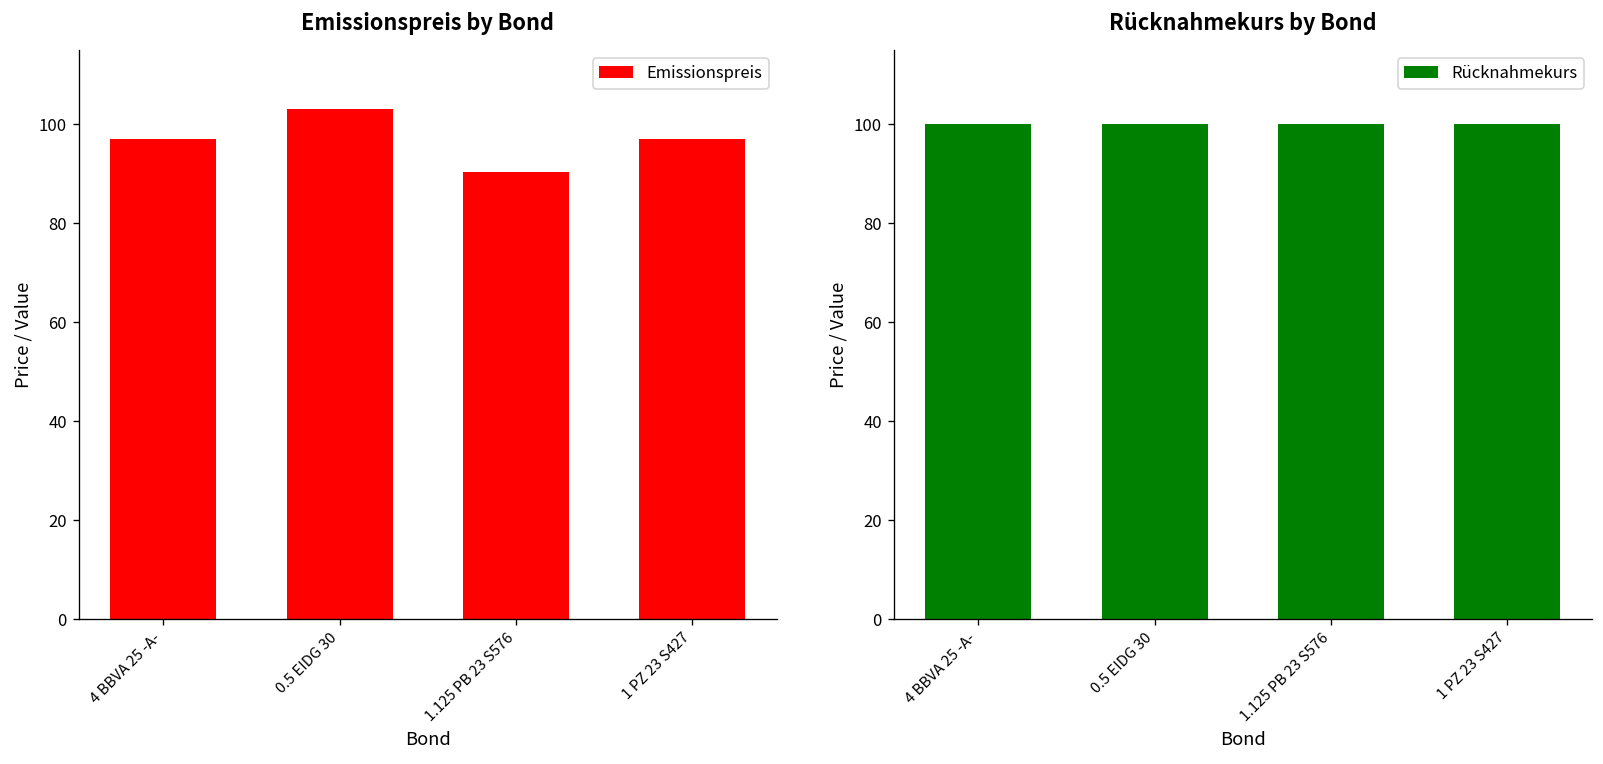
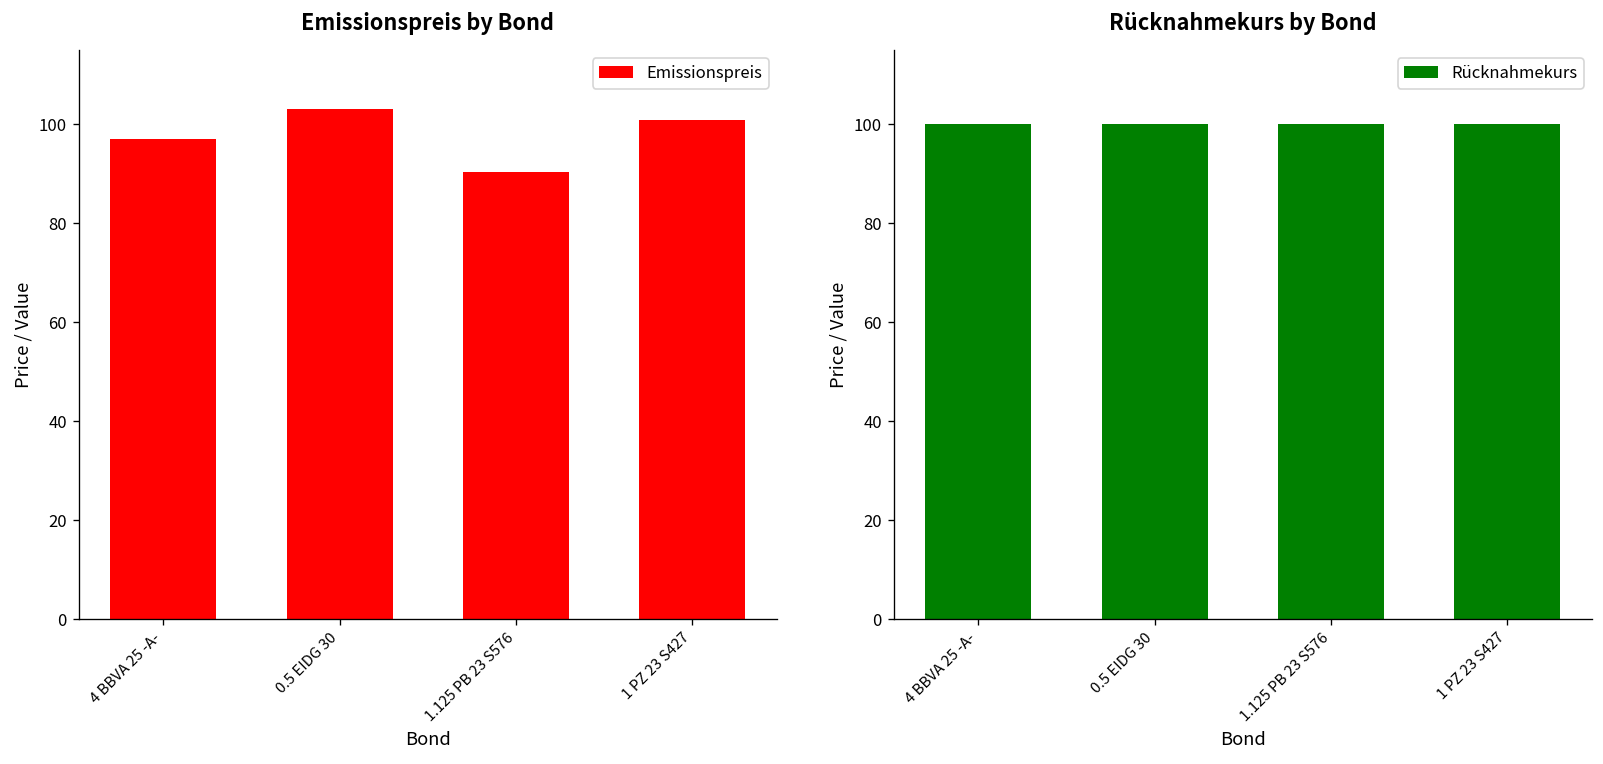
Emissionspreis by Bond, 1 PZ 23 S427: 97 -> 101
